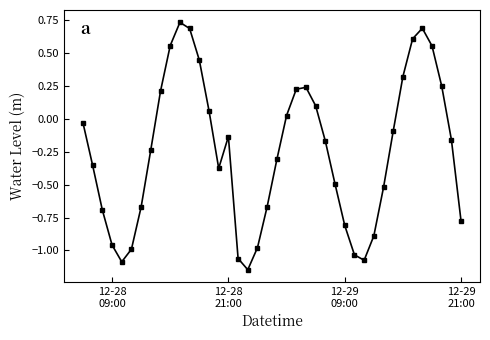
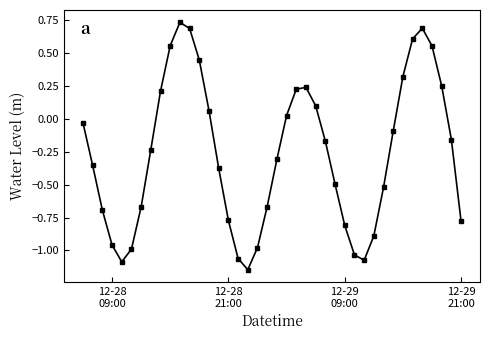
12-28 21:00: -0.13 -> -0.77
